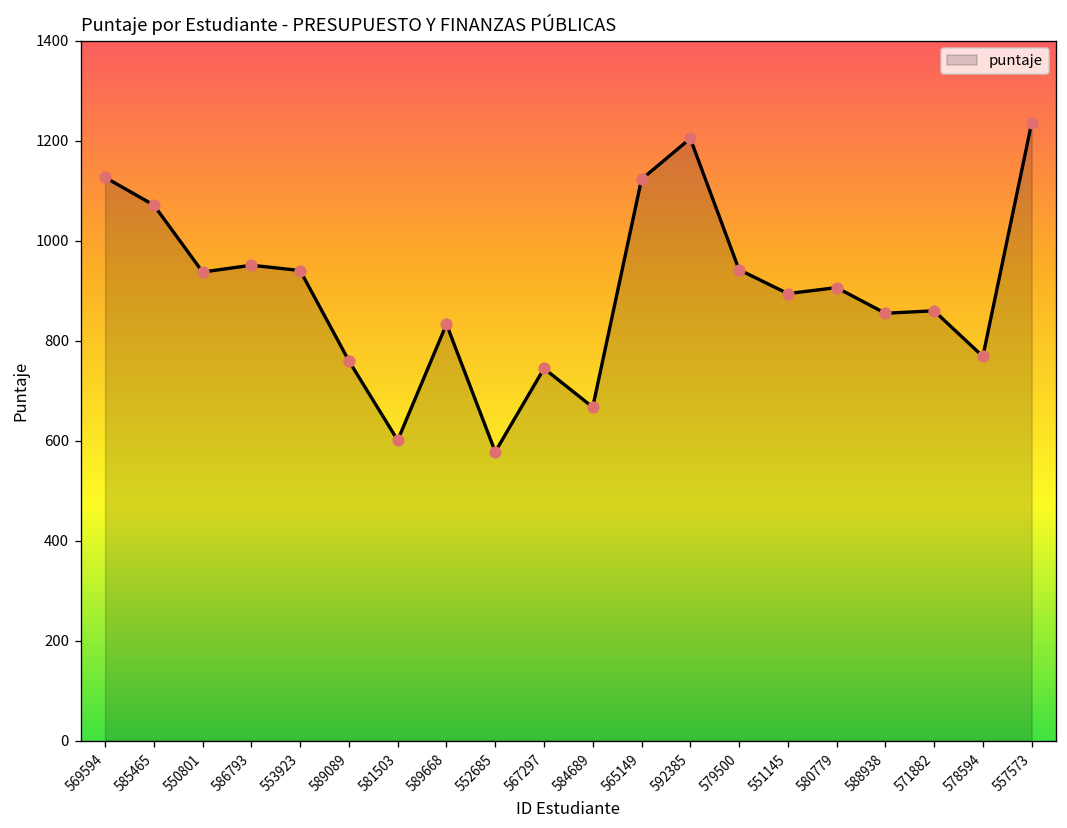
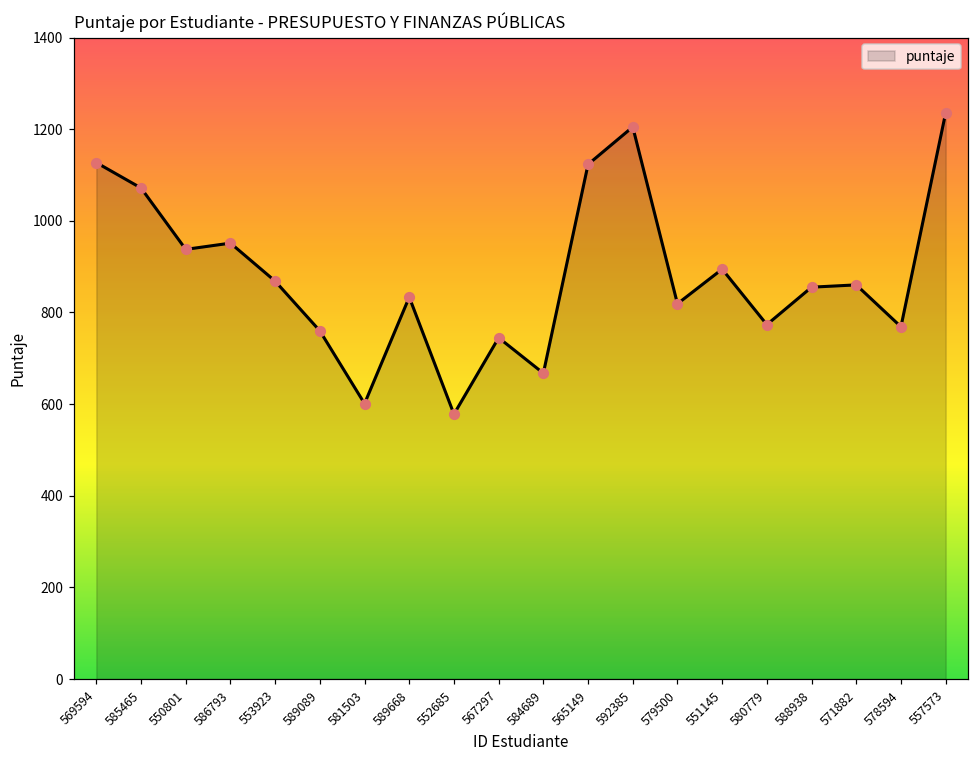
553923: 940 -> 870
579500: 940 -> 820
580779: 910 -> 770
